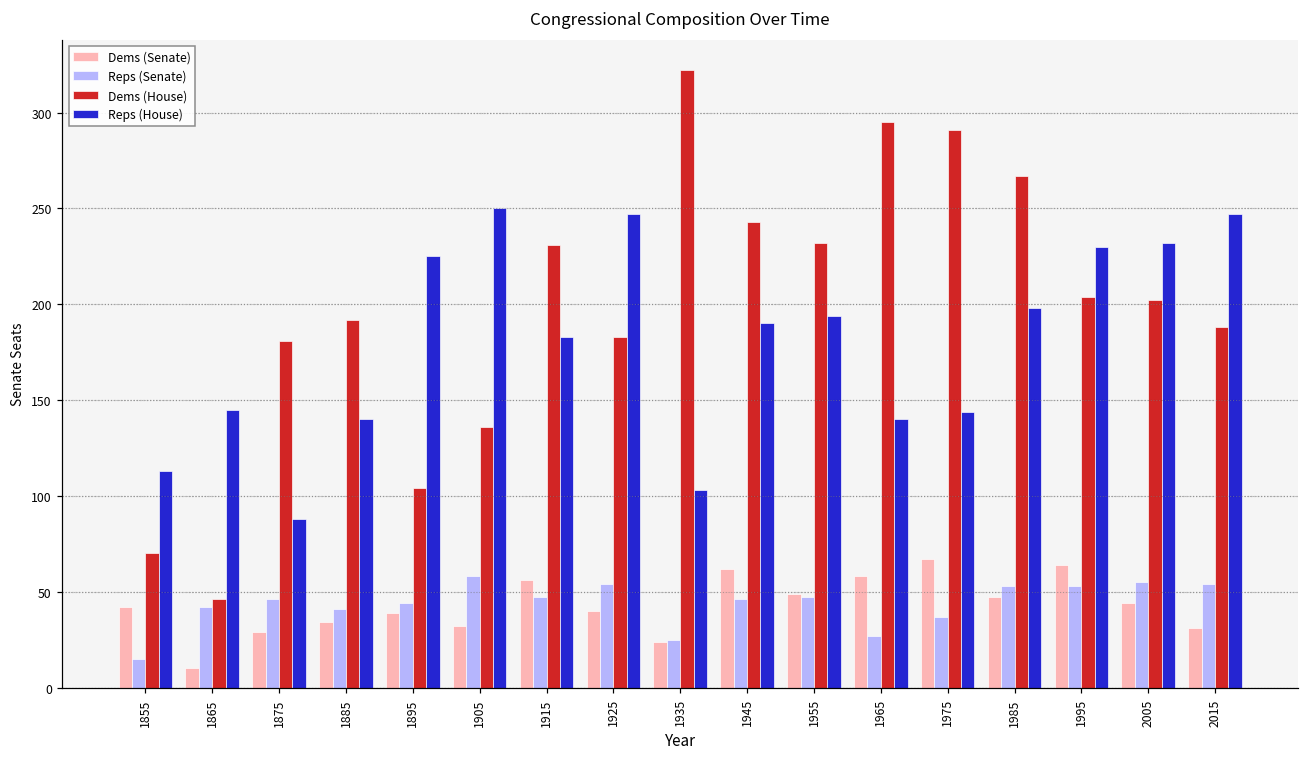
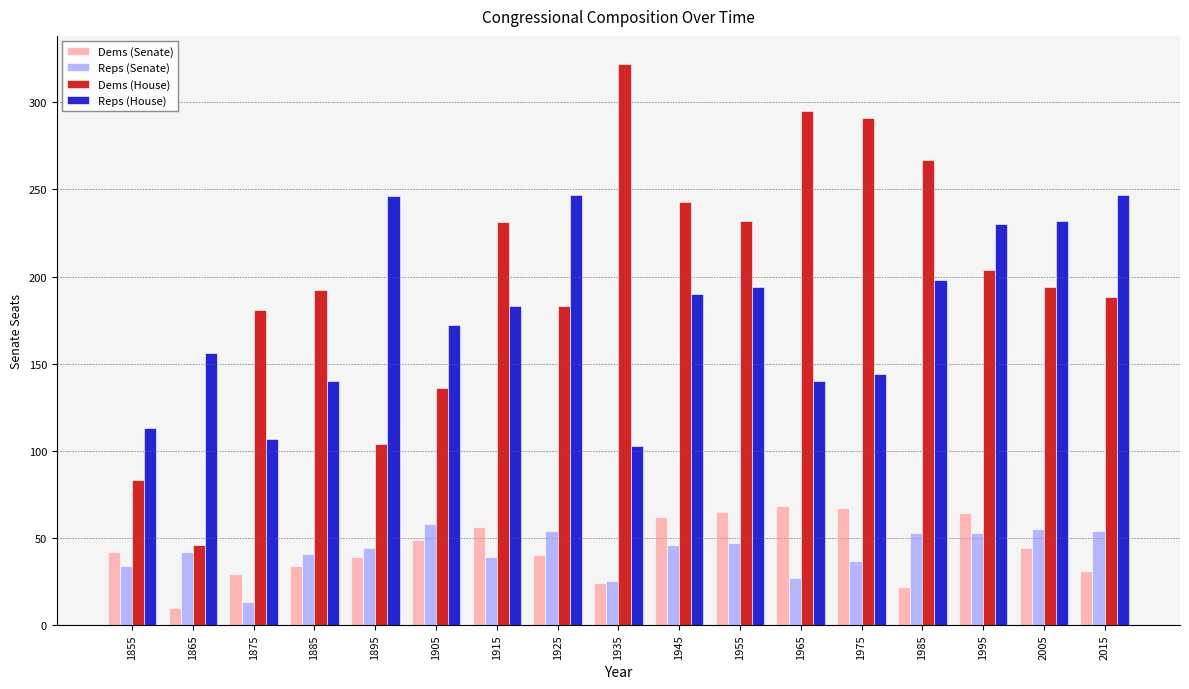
Reps (Senate), 1855: 15 -> 34
Dems (House), 1855: 70 -> 83
Reps (House), 1865: 145 -> 156
Reps (Senate), 1875: 46 -> 13
Reps (House), 1875: 88 -> 107
Reps (House), 1895: 225 -> 246
Dems (Senate), 1905: 32 -> 49
Reps (House), 1905: 250 -> 172
Reps (Senate), 1915: 47 -> 39
Dems (Senate), 1955: 49 -> 65
Dems (Senate), 1965: 58 -> 68
Dems (Senate), 1985: 47 -> 22
Dems (House), 2005: 202 -> 194
